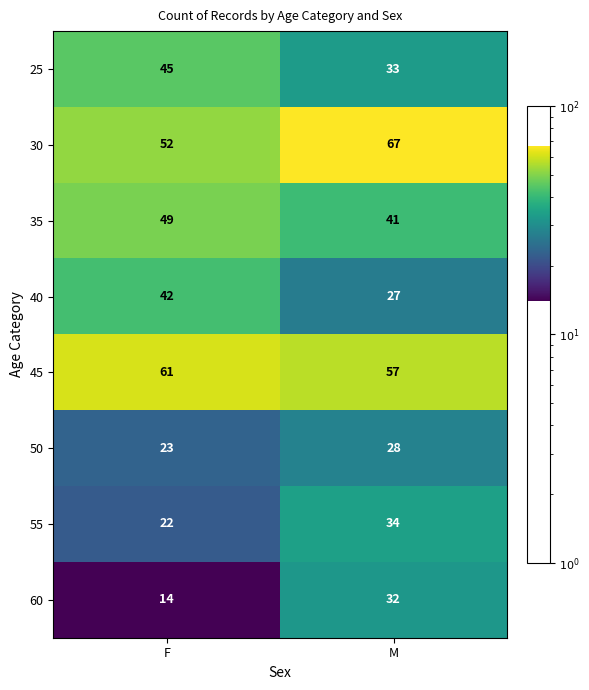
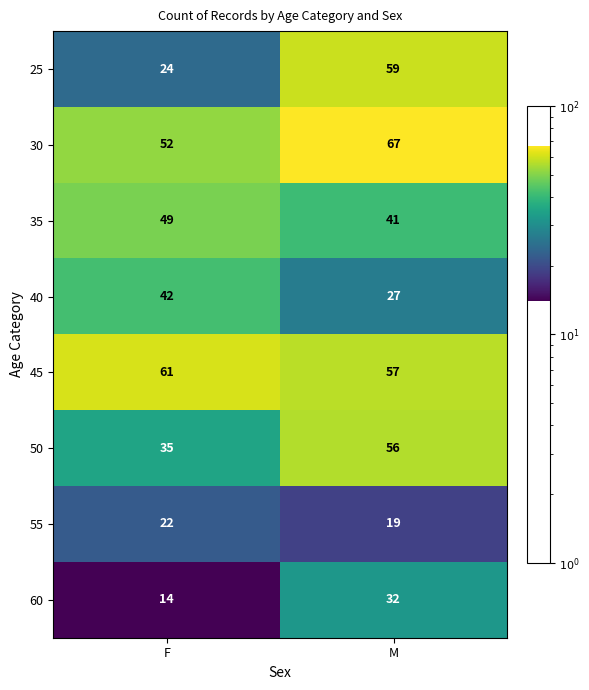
25, F: 45 -> 24
25, M: 33 -> 59
50, F: 23 -> 35
50, M: 28 -> 56
55, M: 34 -> 19
